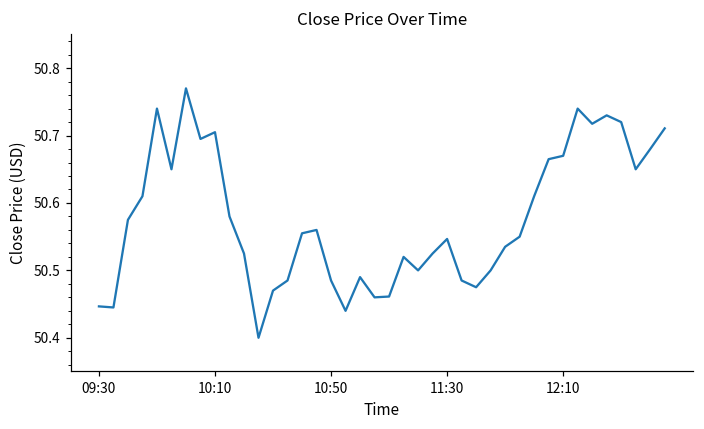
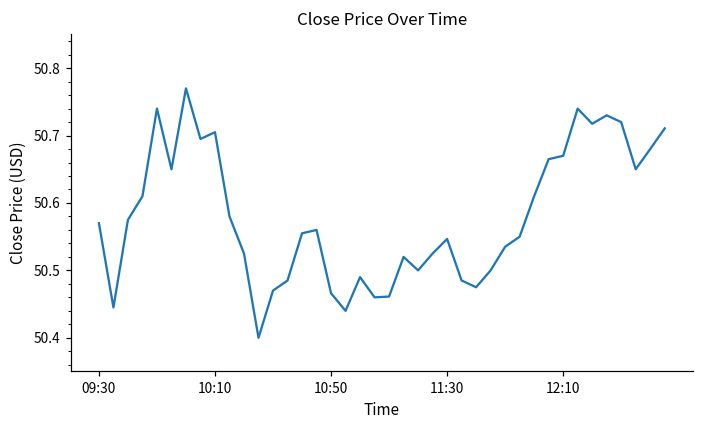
09:30: 50.45 -> 50.57
10:50: 50.49 -> 50.47
